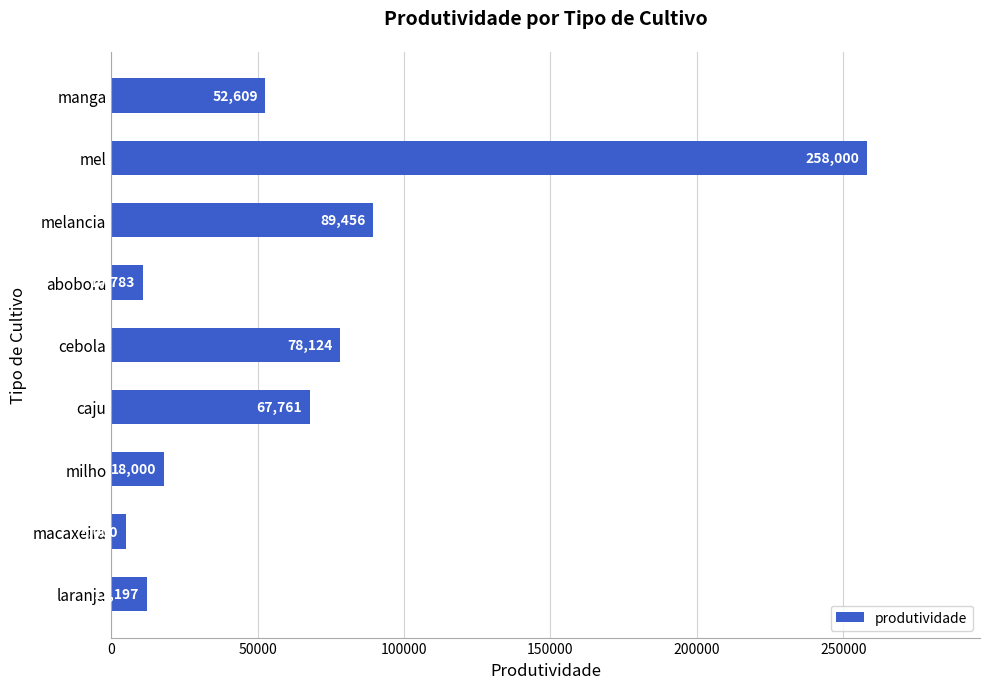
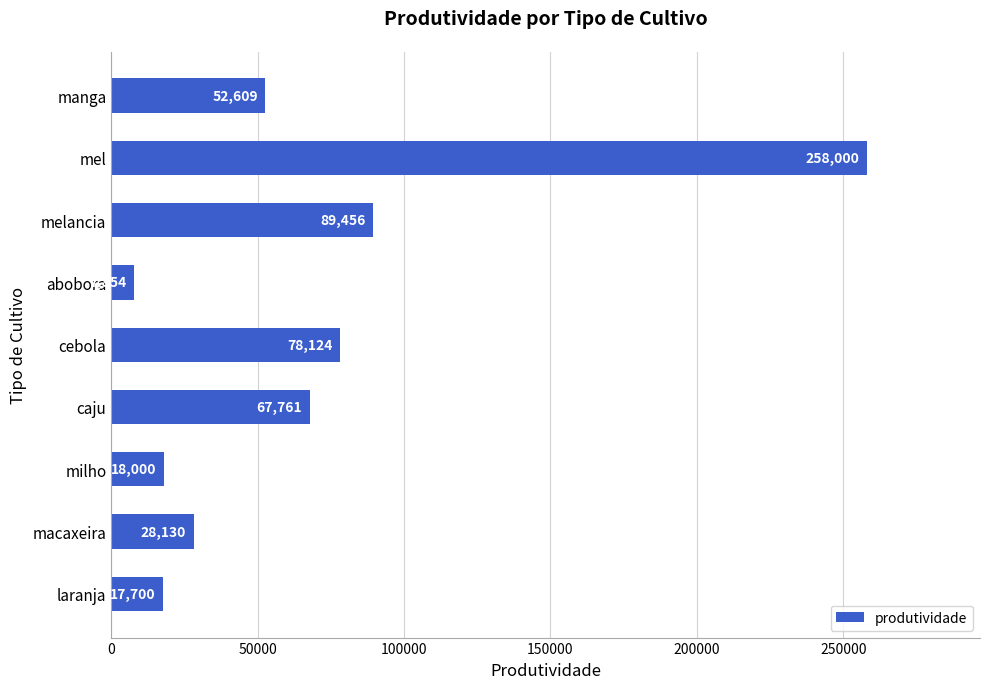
abobora: 11000 -> 8000
macaxeira: 5000 -> 28000
laranja: 12,197 -> 17,700
